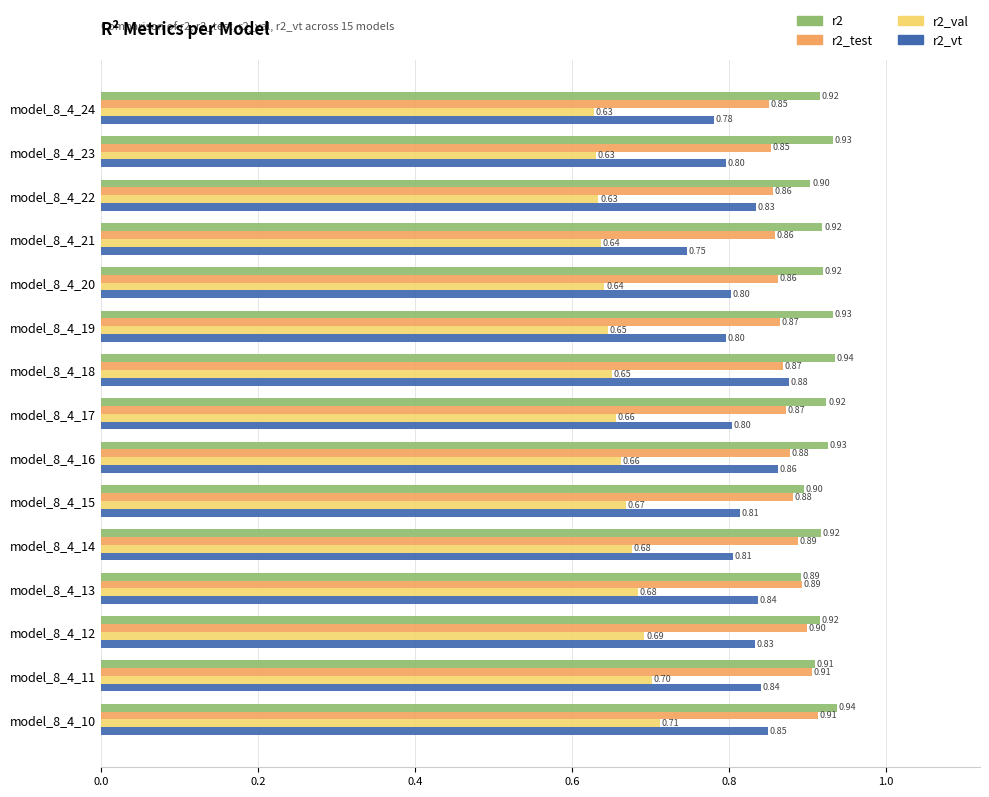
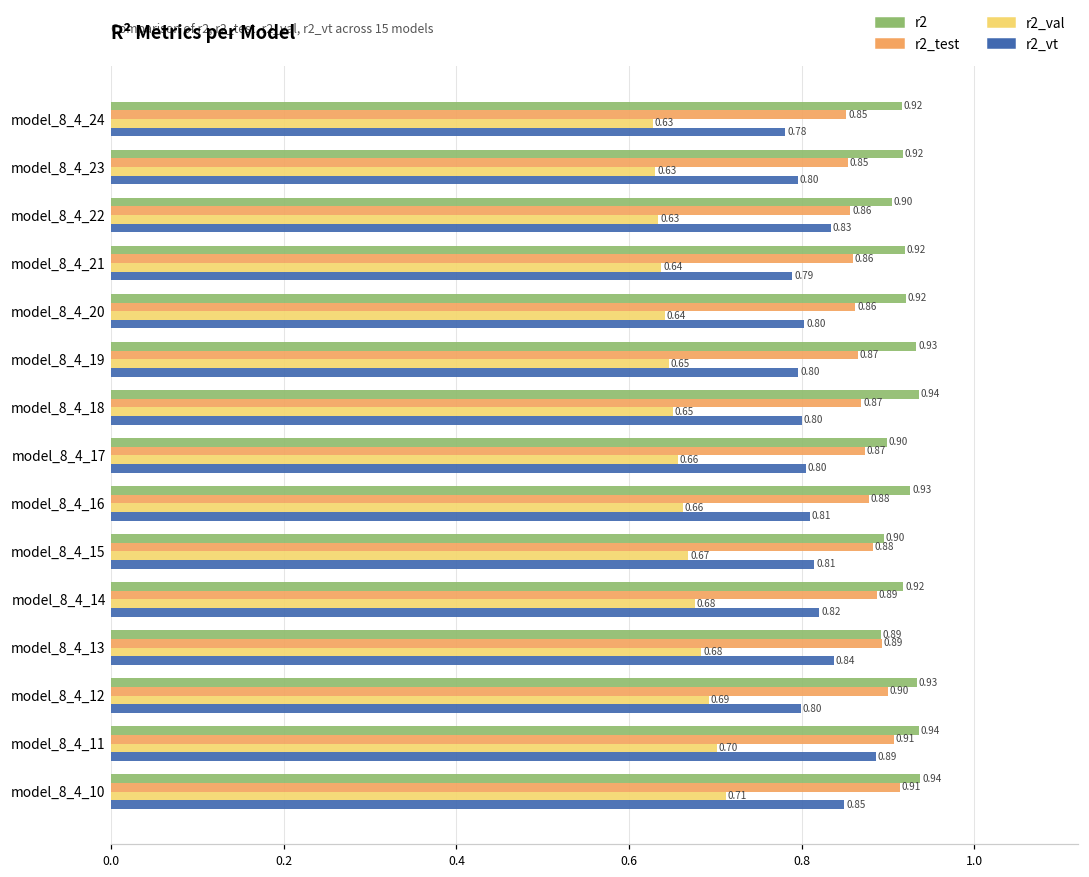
r2, model_8_4_23: 0.93 -> 0.92
r2_vt, model_8_4_21: 0.75 -> 0.79
r2_vt, model_8_4_18: 0.88 -> 0.80
r2, model_8_4_17: 0.92 -> 0.90
r2_vt, model_8_4_16: 0.86 -> 0.81
r2_vt, model_8_4_14: 0.81 -> 0.82
r2, model_8_4_12: 0.92 -> 0.93
r2_vt, model_8_4_12: 0.83 -> 0.80
r2, model_8_4_11: 0.91 -> 0.94
r2_vt, model_8_4_11: 0.84 -> 0.89
